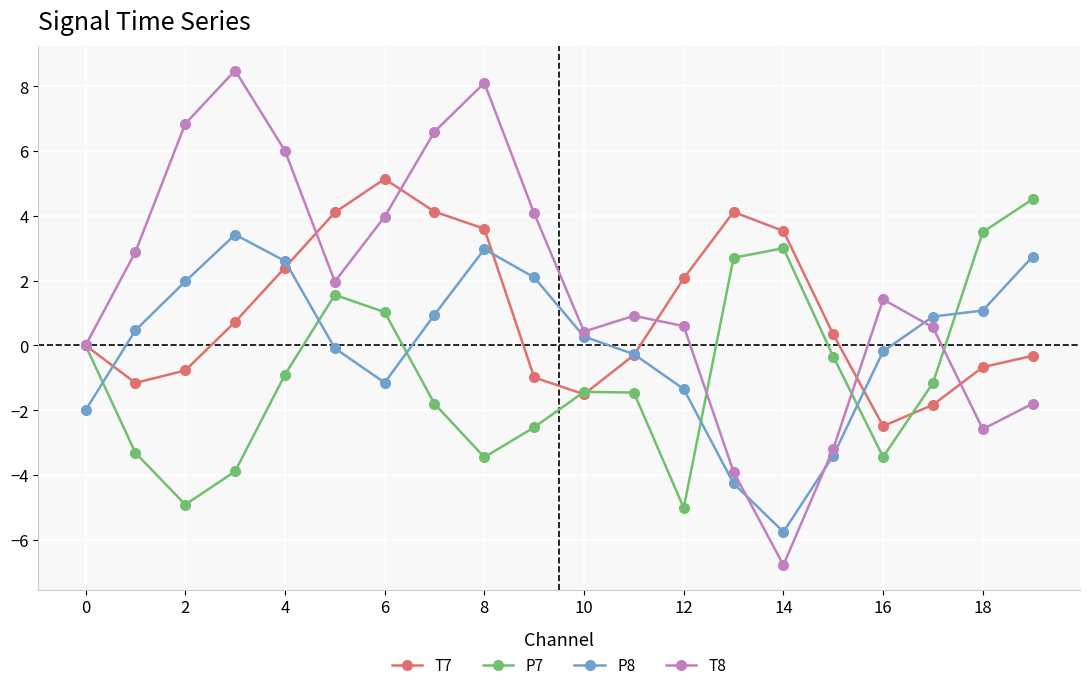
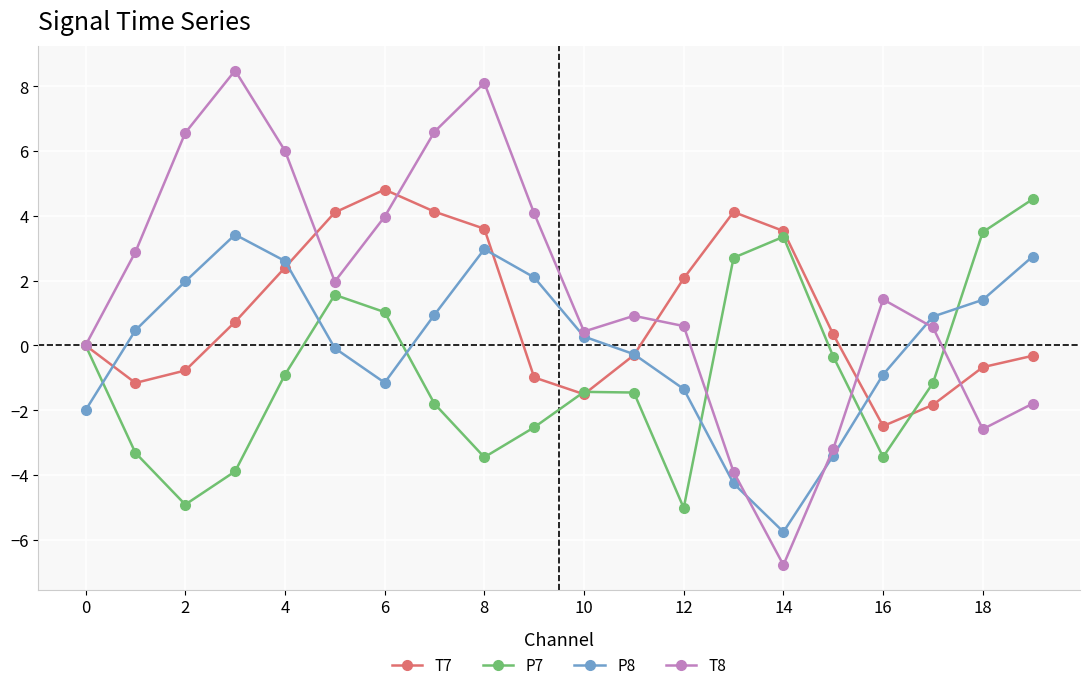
T8, 2: 6.8 -> 6.6
T7, 6: 5.1 -> 4.8
P7, 14: 3.0 -> 3.4
P8, 16: -0.2 -> -0.9
P8, 18: 1.1 -> 1.4
